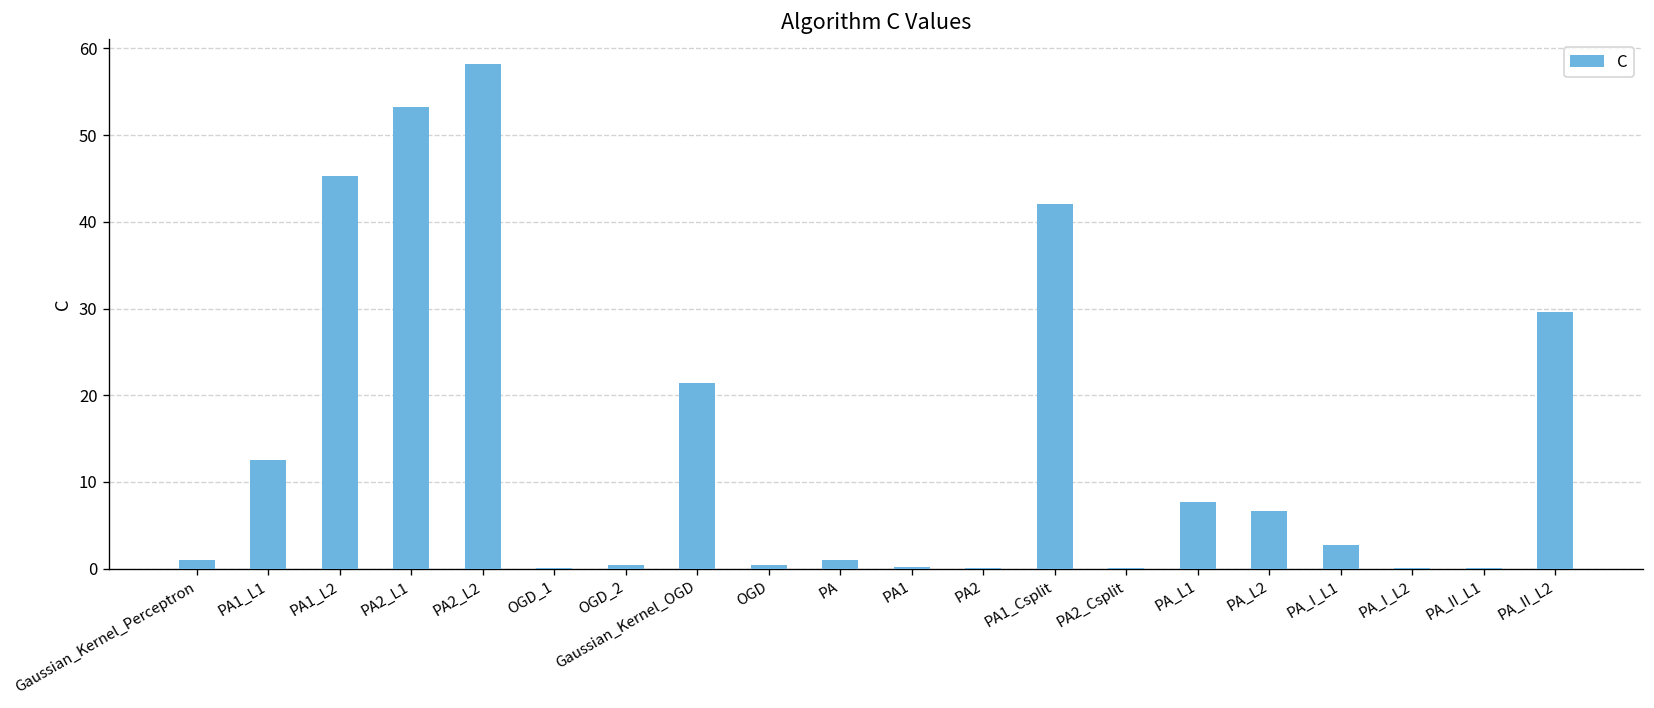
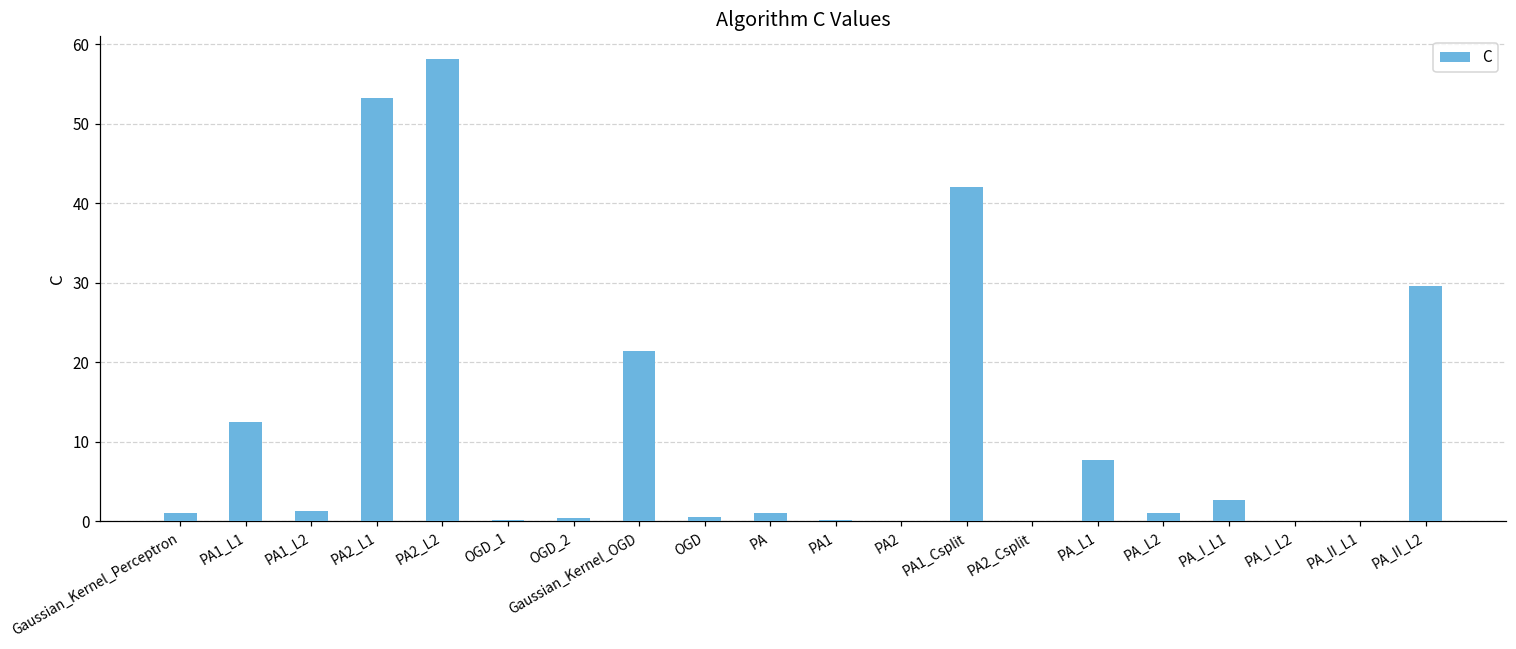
PA1_L2: 45 -> 1
PA_L2: 7 -> 1
